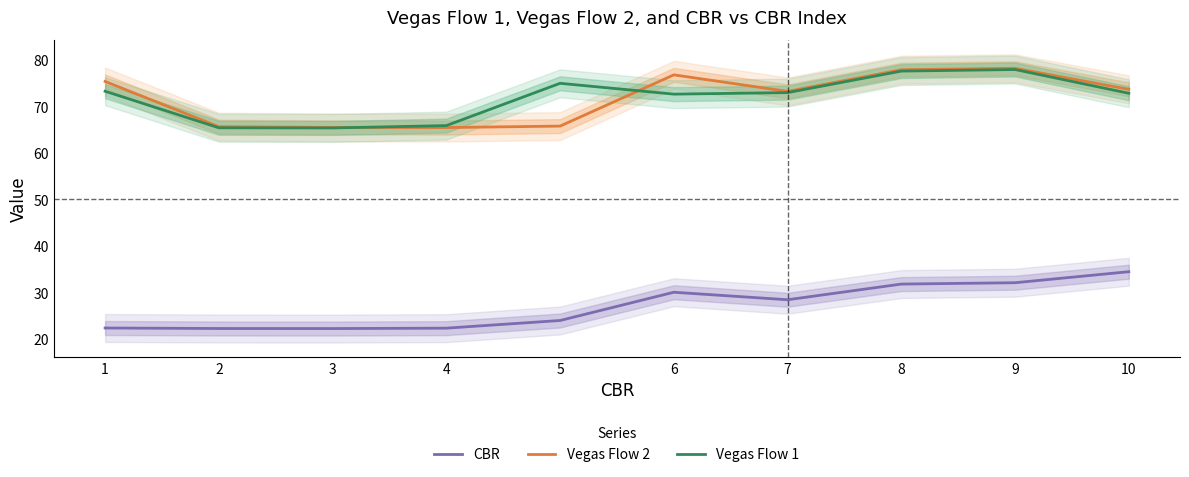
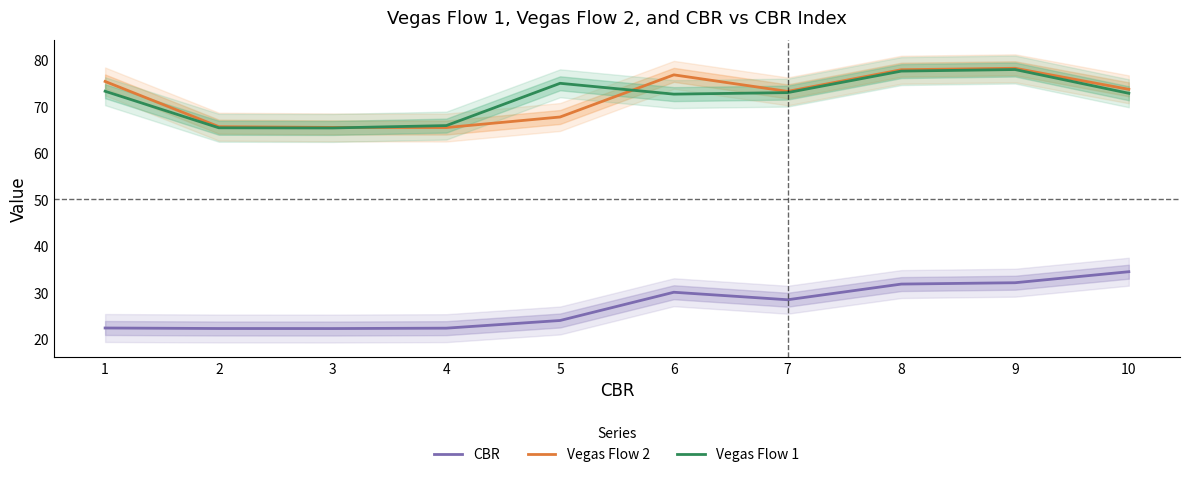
Vegas Flow 2, 5: 66 -> 68
